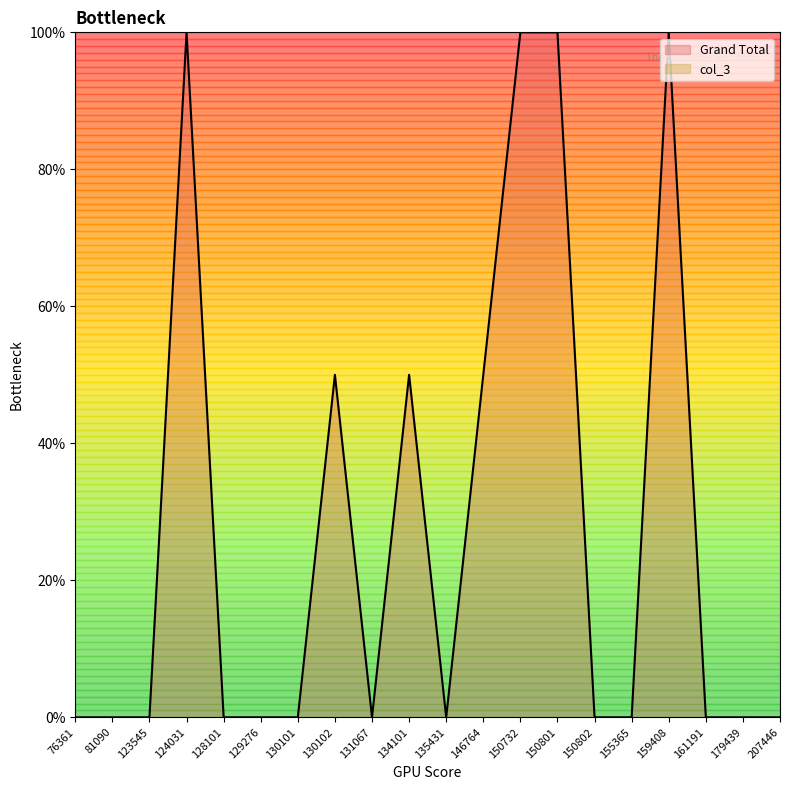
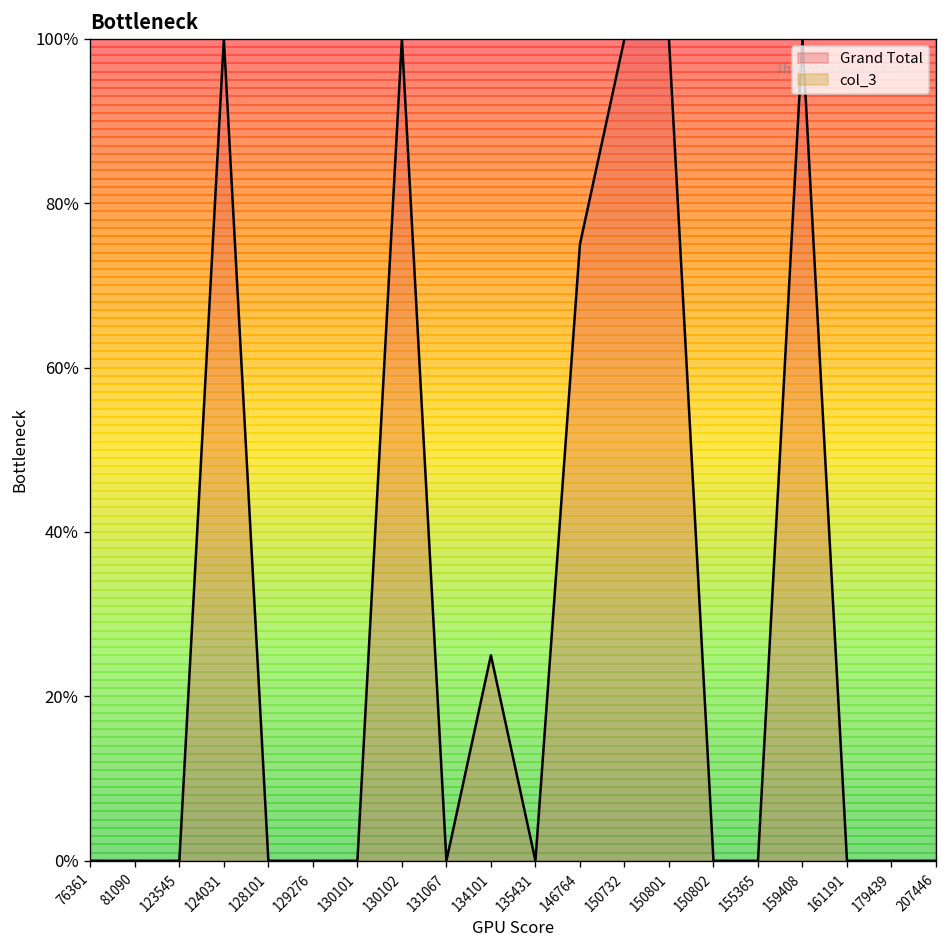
130102: 50% -> 100%
134101: 50% -> 25%
146764: 50% -> 75%
